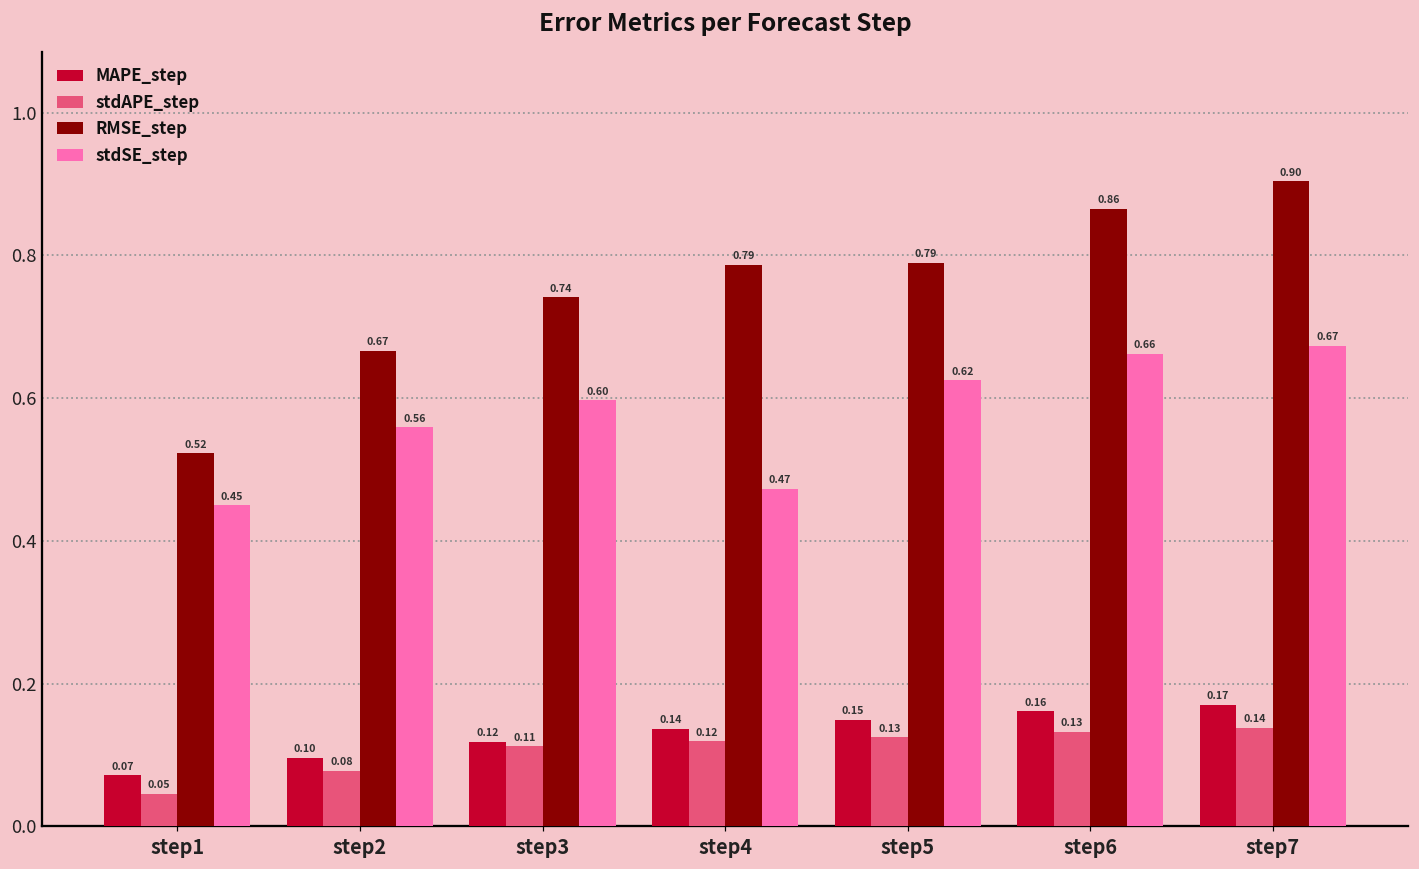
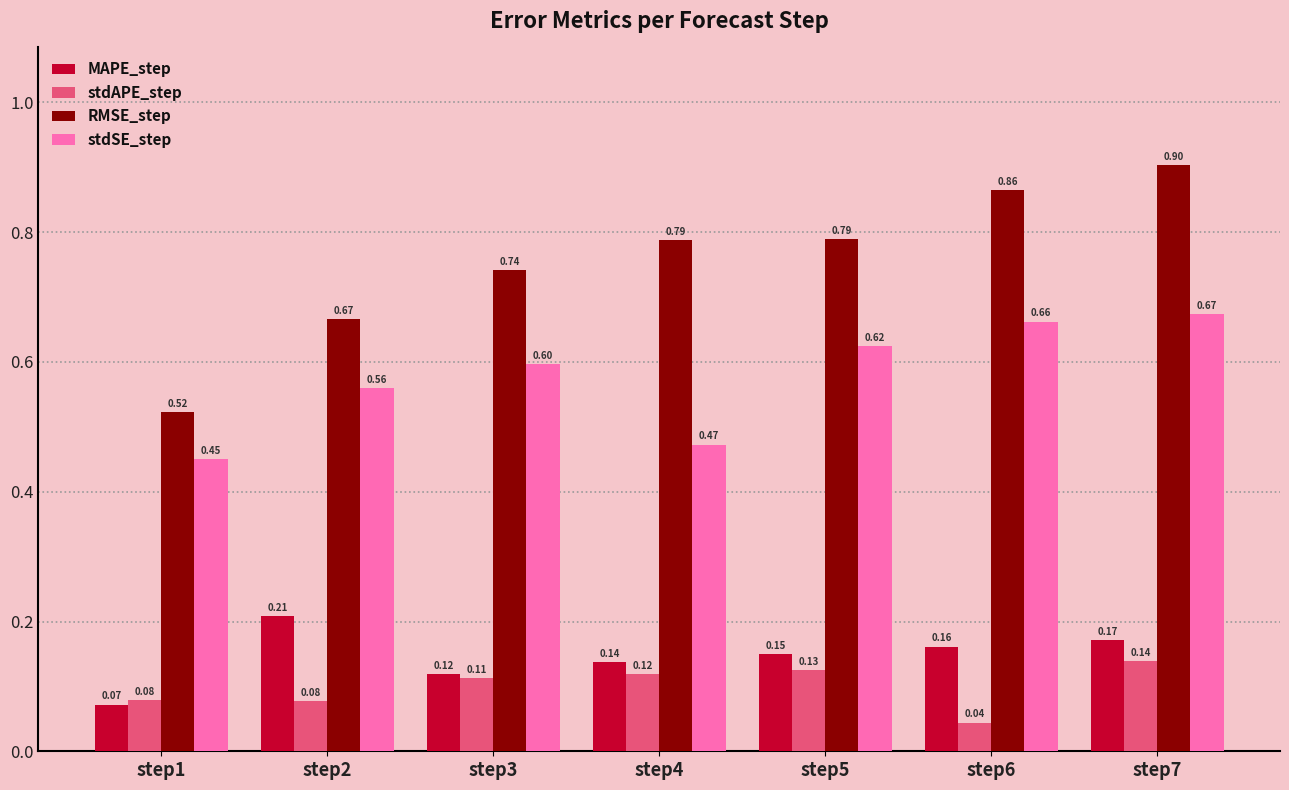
stdAPE_step, step1: 0.05 -> 0.08
MAPE_step, step2: 0.10 -> 0.21
stdAPE_step, step6: 0.13 -> 0.04
